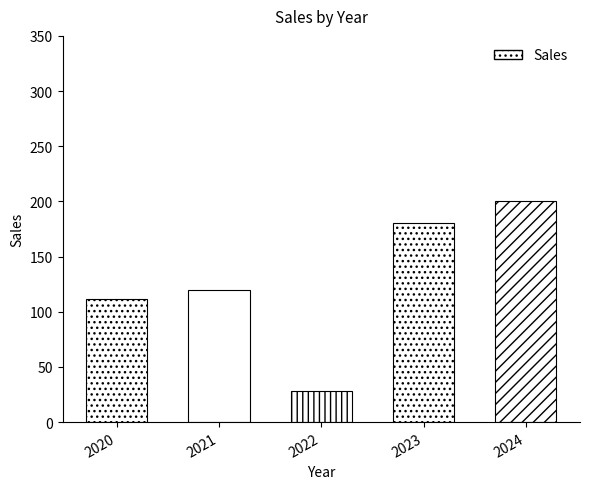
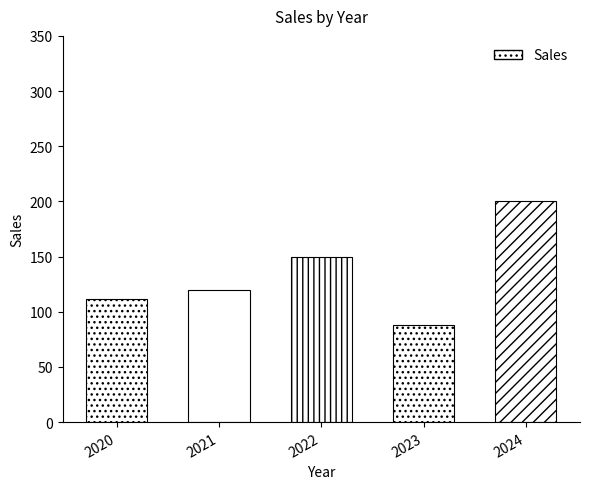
2022: 28 -> 150
2023: 180 -> 88
